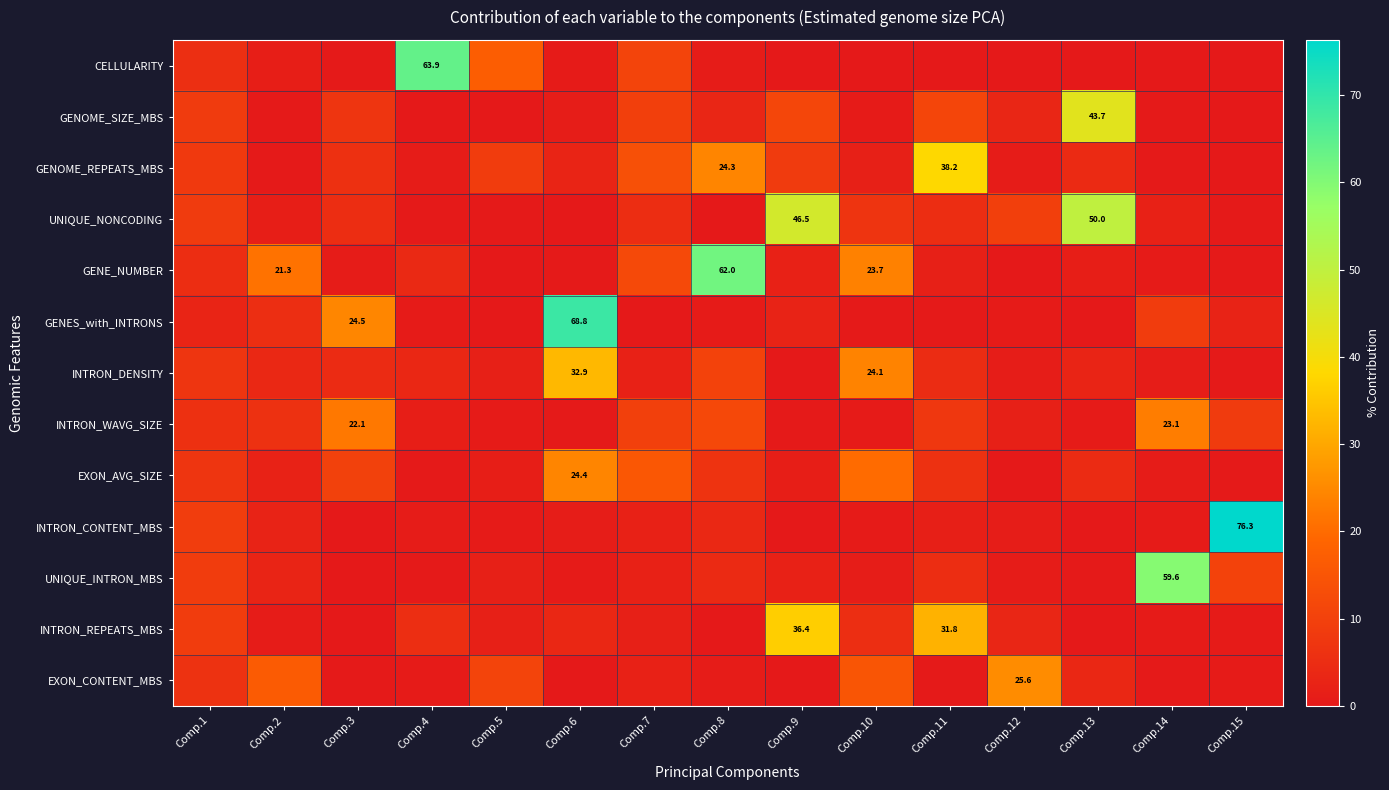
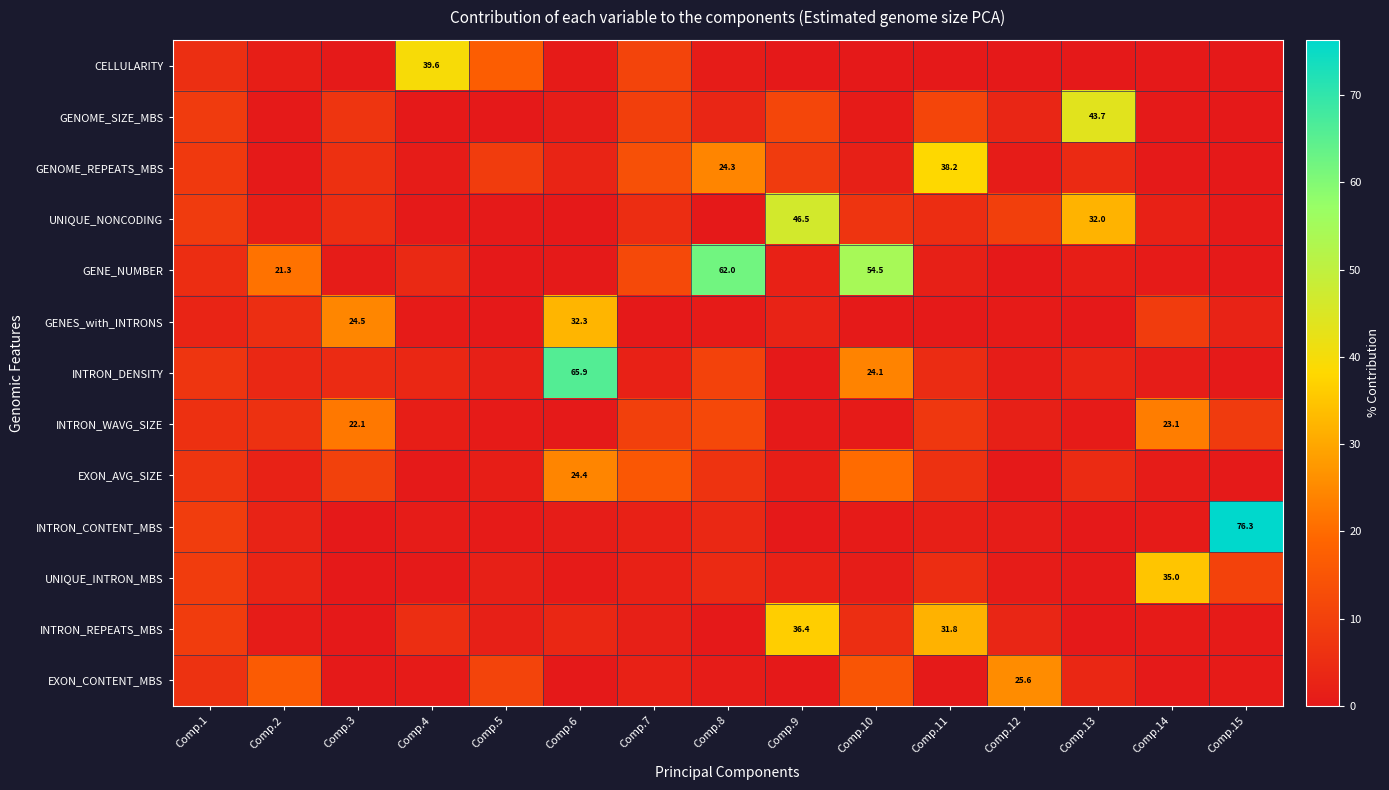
CELLULARITY, Comp.4: 63.9 -> 39.6
UNIQUE_NONCODING, Comp.13: 50.0 -> 32.0
GENE_NUMBER, Comp.10: 23.7 -> 54.5
GENES_with_INTRONS, Comp.6: 68.8 -> 32.3
INTRON_DENSITY, Comp.6: 32.9 -> 65.9
UNIQUE_INTRON_MBS, Comp.14: 59.6 -> 35.0
